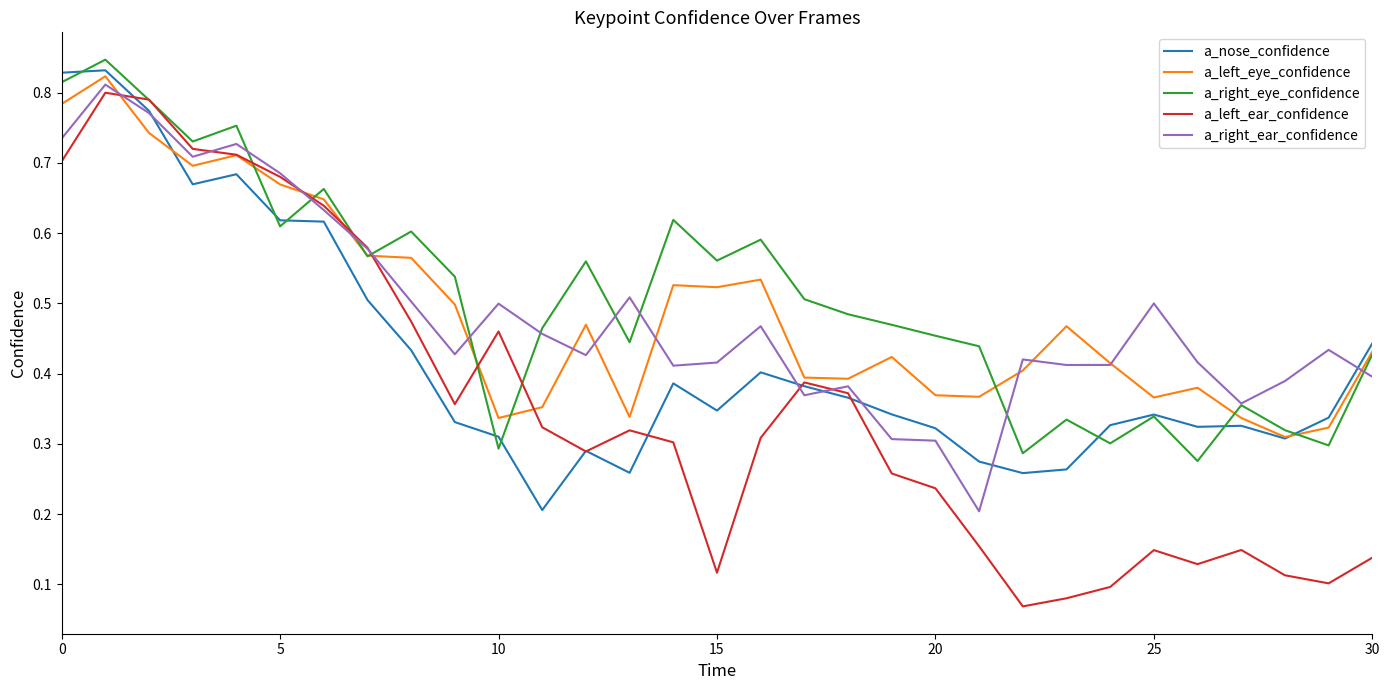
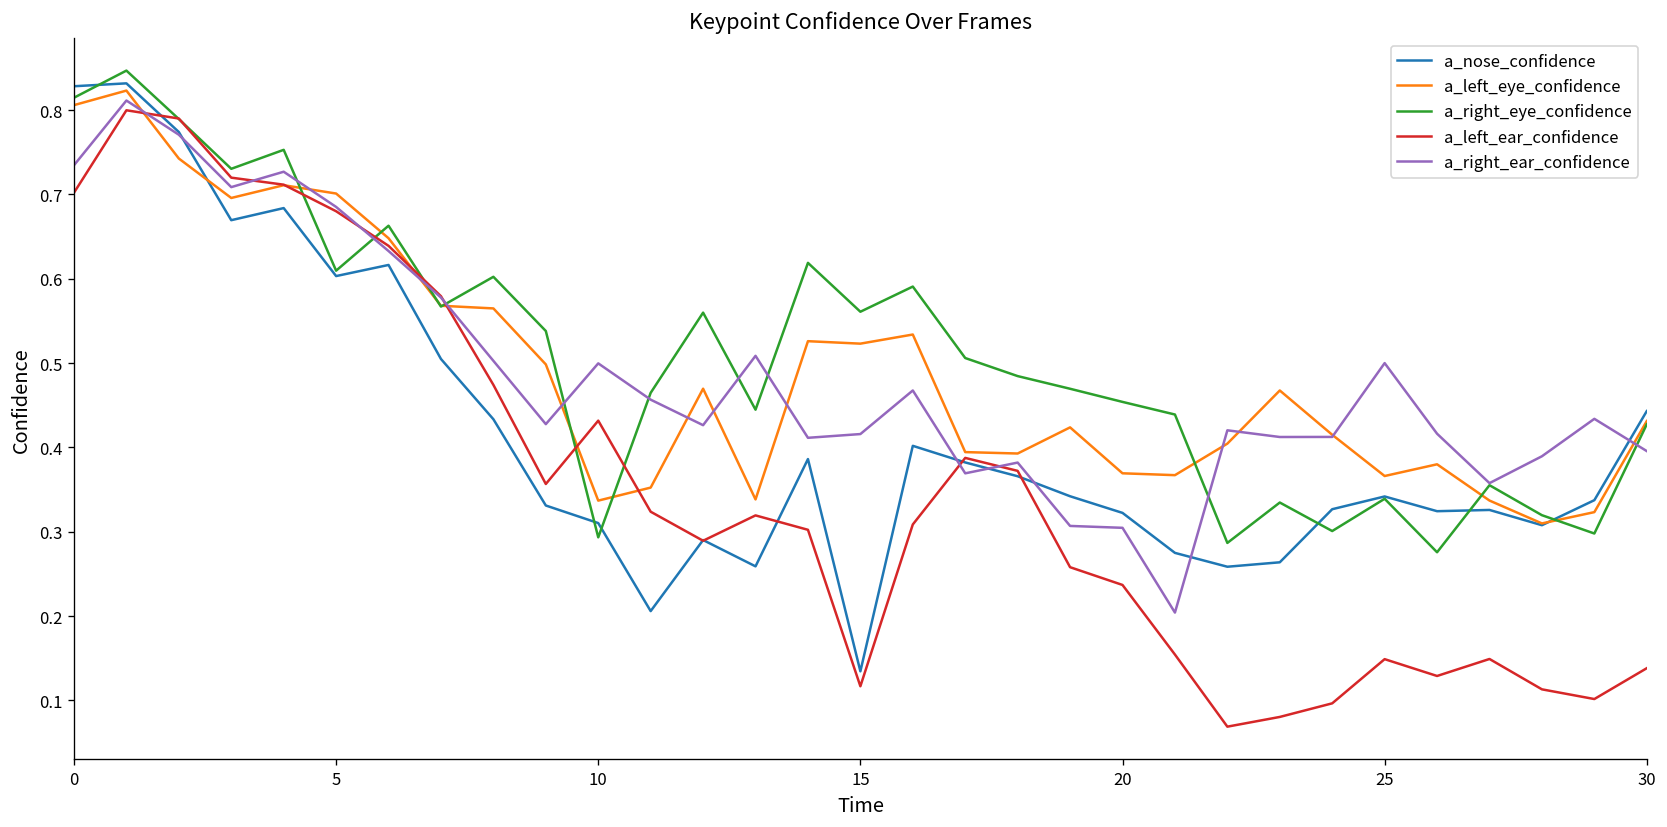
a_left_eye_confidence, 0: 0.78 -> 0.81
a_nose_confidence, 5: 0.62 -> 0.60
a_left_eye_confidence, 5: 0.67 -> 0.70
a_left_ear_confidence, 10: 0.46 -> 0.43
a_nose_confidence, 15: 0.35 -> 0.13
